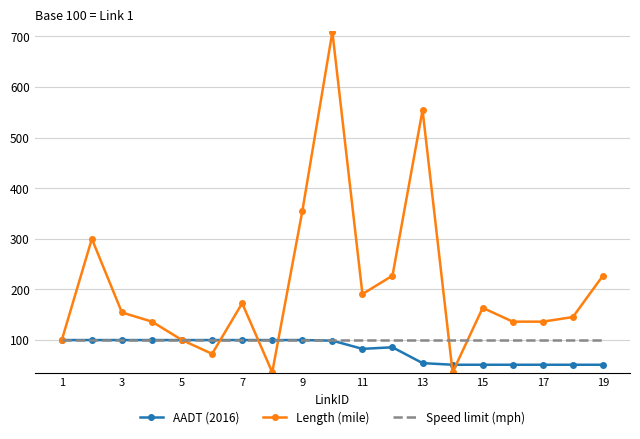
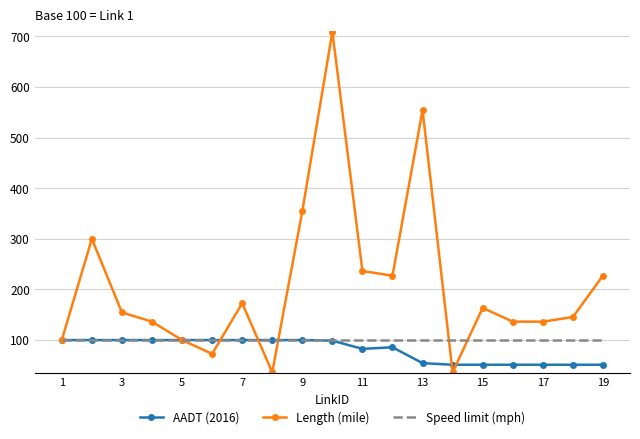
Length (mile), 11: 190 -> 240
